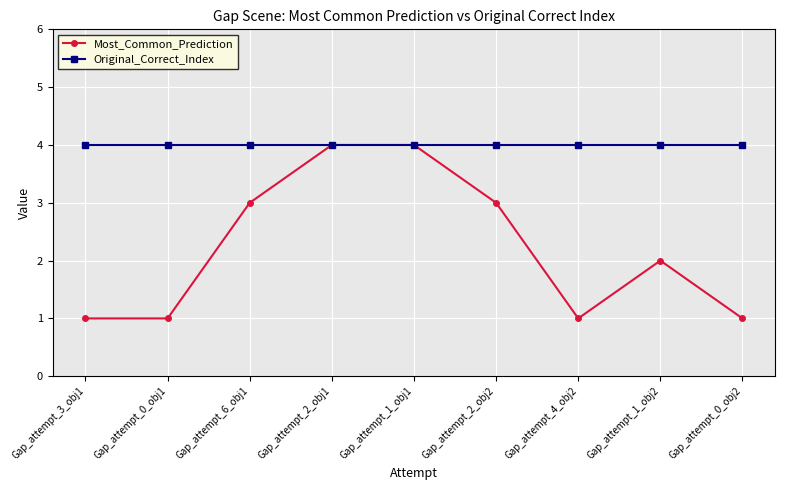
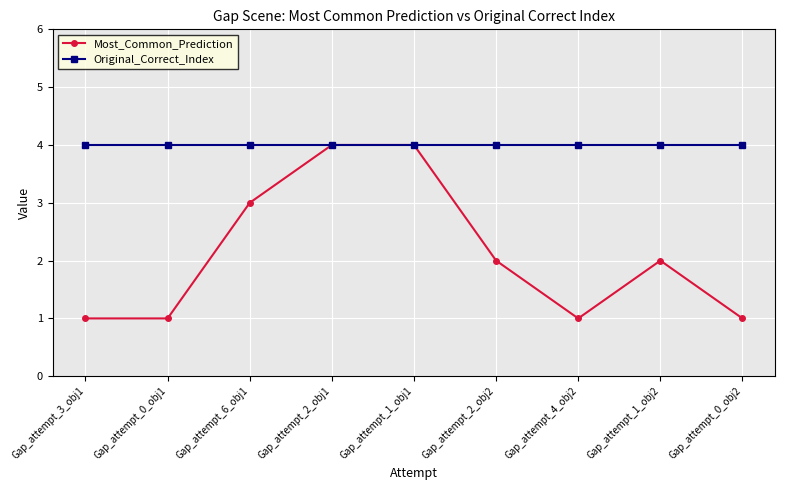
Most_Common_Prediction, Gap_attempt_2_obj2: 3 -> 2
